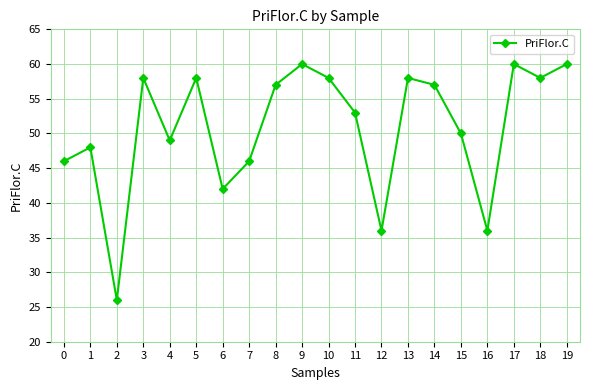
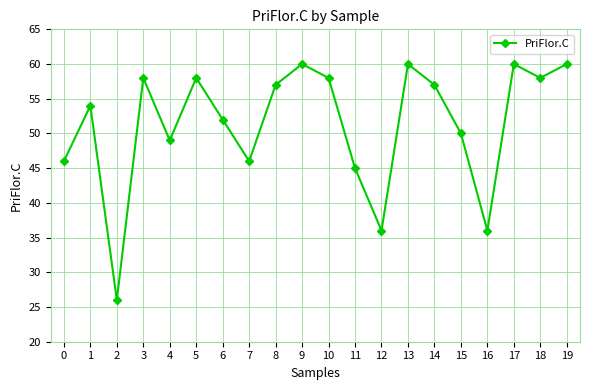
1: 48 -> 54
6: 42 -> 52
11: 53 -> 45
13: 58 -> 60
